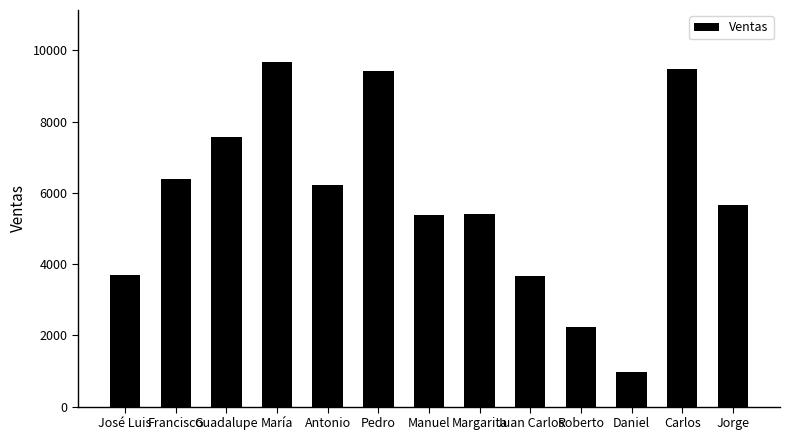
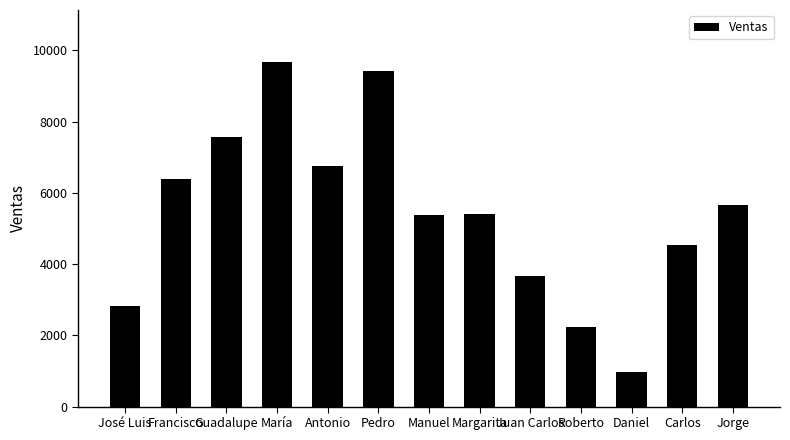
José Luis: 3700 -> 2800
Antonio: 6200 -> 6800
Carlos: 9500 -> 4500
